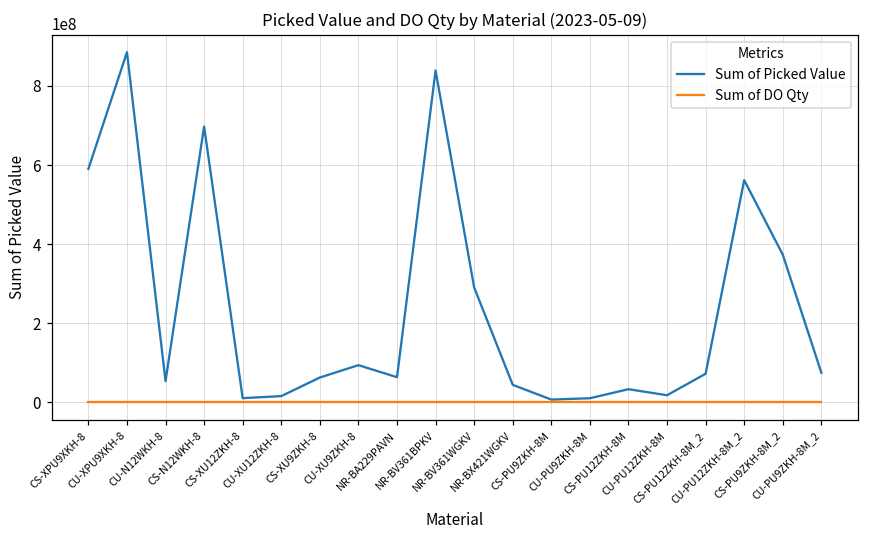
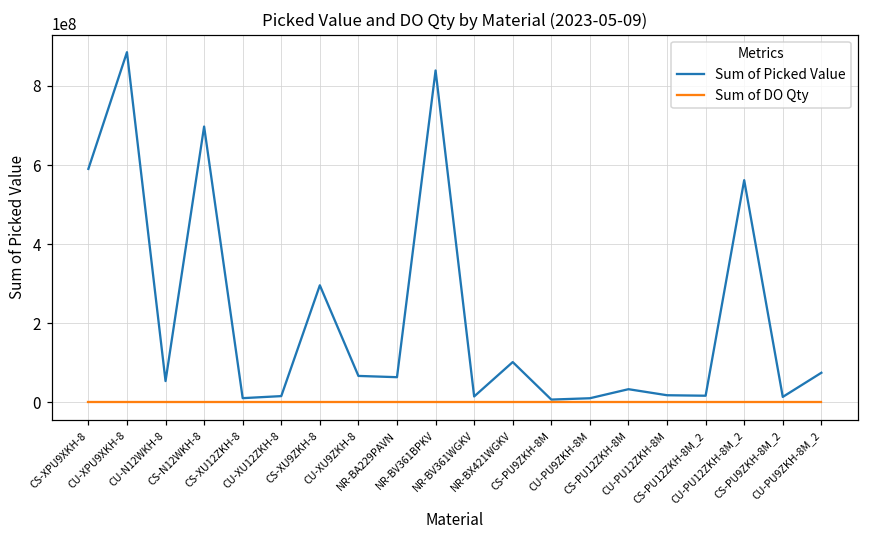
Sum of Picked Value, CS-XU9ZKH-8: 60000000 -> 300000000
Sum of Picked Value, CU-XU9ZKH-8: 90000000 -> 70000000
Sum of Picked Value, NR-BV361WGKV: 290000000 -> 10000000
Sum of Picked Value, NR-BX421WGKV: 40000000 -> 100000000
Sum of Picked Value, CS-PU12ZKH-8M_2: 70000000 -> 20000000
Sum of Picked Value, CS-PU9ZKH-8M_2: 370000000 -> 10000000
